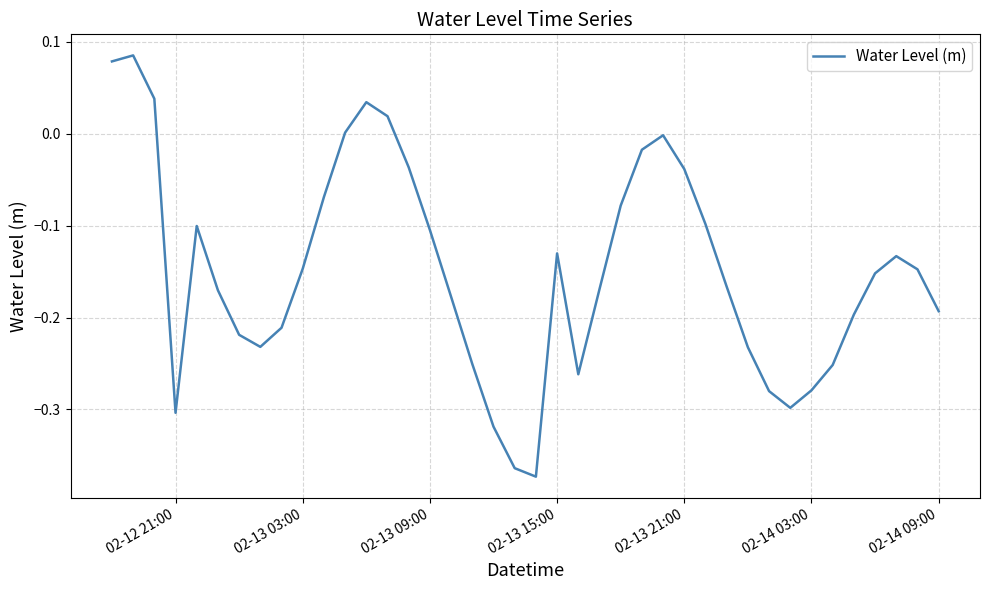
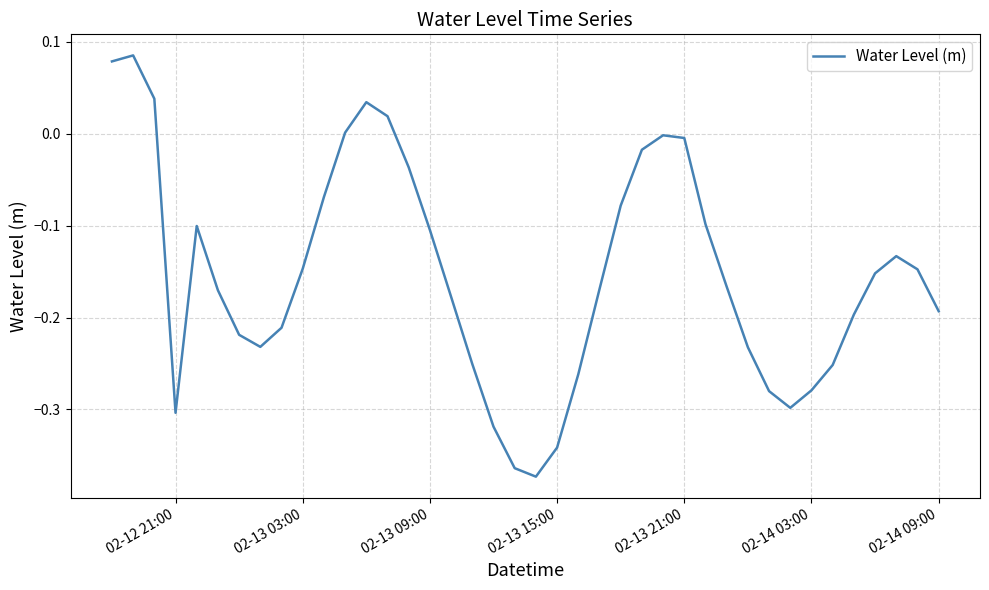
02-13 15:00: -0.13 -> -0.34
02-13 21:00: -0.04 -> 0.00
